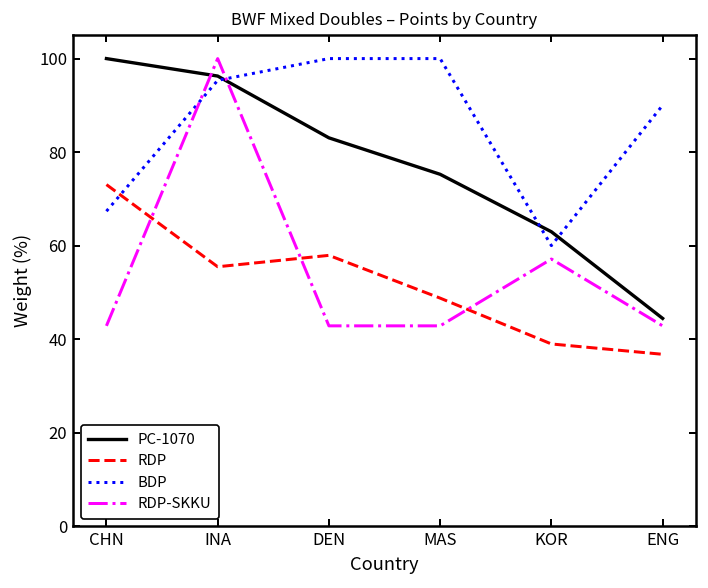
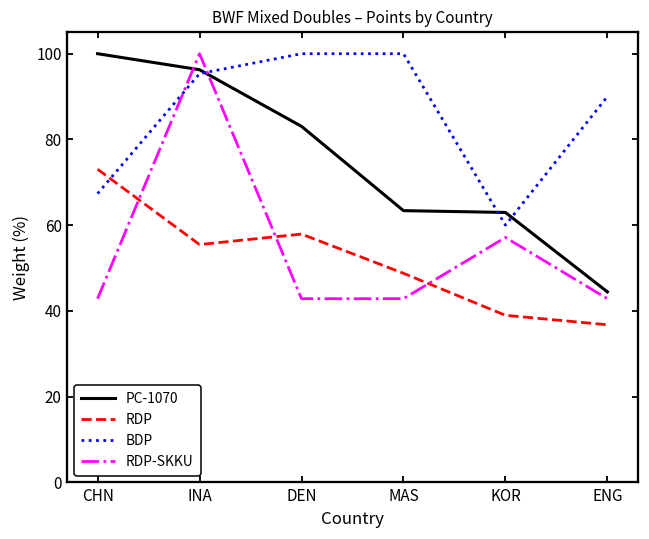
PC-1070, MAS: 75 -> 63
